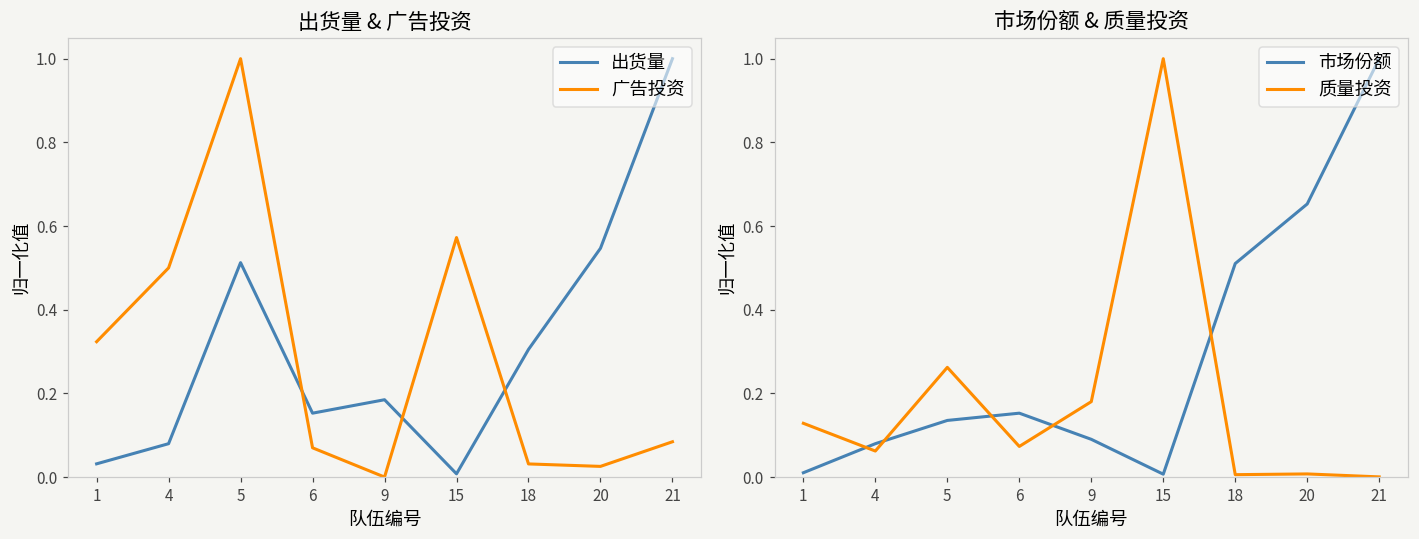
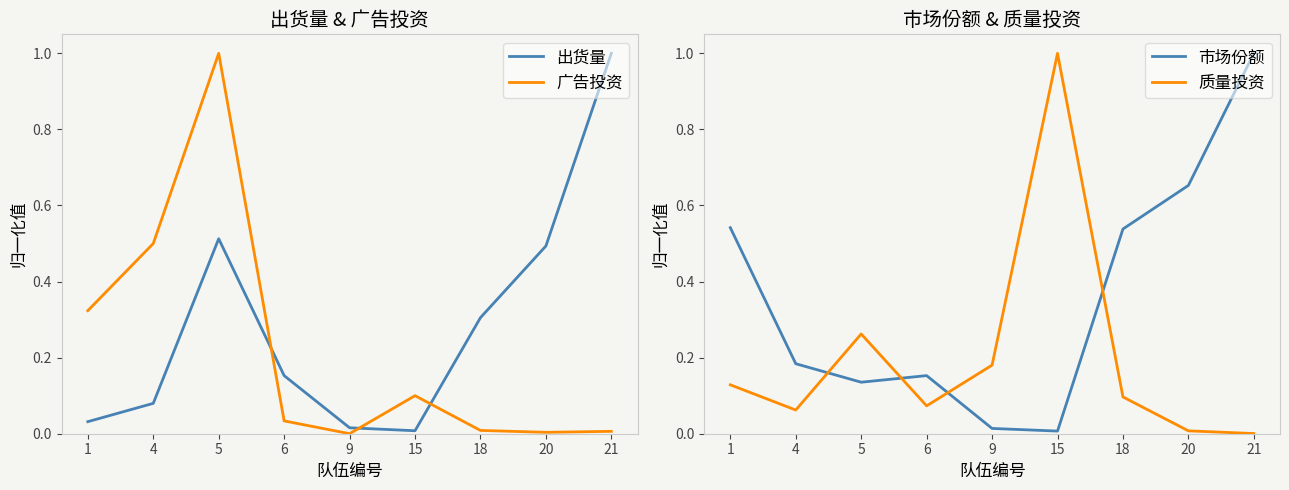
出货量 & 广告投资, 广告投资, 6: 0.07 -> 0.03
出货量 & 广告投资, 出货量, 9: 0.18 -> 0.02
出货量 & 广告投资, 广告投资, 15: 0.57 -> 0.10
出货量 & 广告投资, 广告投资, 18: 0.03 -> 0.01
出货量 & 广告投资, 出货量, 20: 0.55 -> 0.49
出货量 & 广告投资, 广告投资, 20: 0.03 -> 0.00
出货量 & 广告投资, 广告投资, 21: 0.08 -> 0.01
市场份额 & 质量投资, 市场份额, 1: 0.01 -> 0.54
市场份额 & 质量投资, 市场份额, 4: 0.08 -> 0.18
市场份额 & 质量投资, 市场份额, 9: 0.09 -> 0.01
市场份额 & 质量投资, 市场份额, 18: 0.51 -> 0.54
市场份额 & 质量投资, 质量投资, 18: 0.01 -> 0.10
